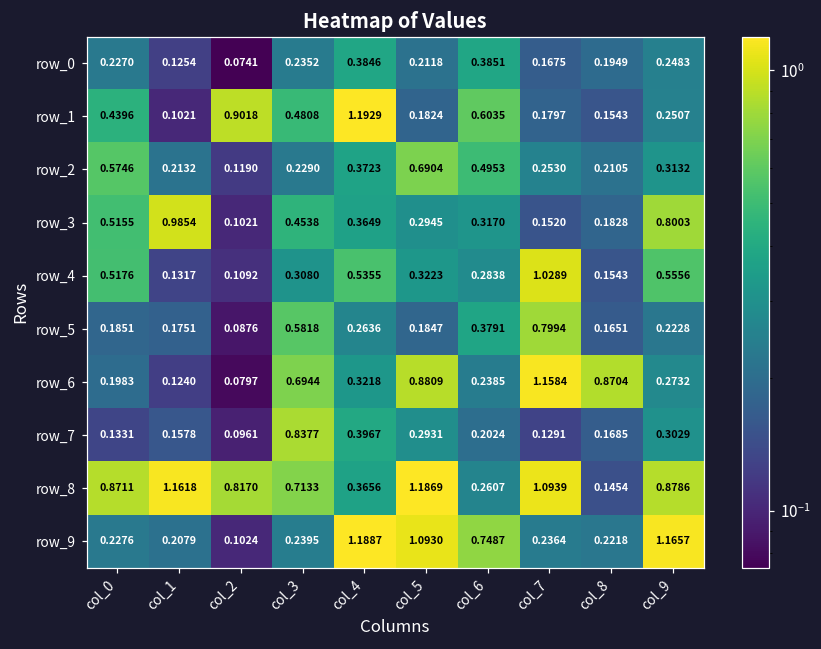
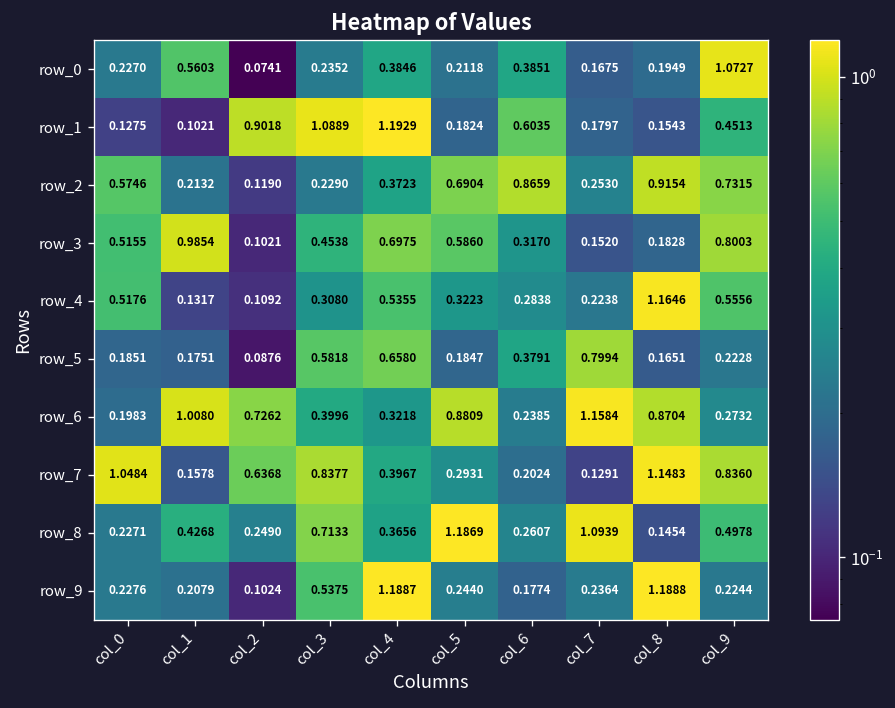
row_0, col_1: 0.1254 -> 0.5603
row_0, col_9: 0.2483 -> 1.0727
row_1, col_0: 0.4396 -> 0.1275
row_1, col_3: 0.4808 -> 1.0889
row_1, col_9: 0.2507 -> 0.4513
row_2, col_6: 0.4953 -> 0.8659
row_2, col_8: 0.2105 -> 0.9154
row_2, col_9: 0.3132 -> 0.7315
row_3, col_4: 0.3649 -> 0.6975
row_3, col_5: 0.2945 -> 0.5860
row_4, col_7: 1.0289 -> 0.2238
row_4, col_8: 0.1543 -> 1.1646
row_5, col_4: 0.2636 -> 0.6580
row_6, col_1: 0.1240 -> 1.0080
row_6, col_2: 0.0797 -> 0.7262
row_6, col_3: 0.6944 -> 0.3996
row_7, col_0: 0.1331 -> 1.0484
row_7, col_2: 0.0961 -> 0.6368
row_7, col_8: 0.1685 -> 1.1483
row_7, col_9: 0.3029 -> 0.8360
row_8, col_0: 0.8711 -> 0.2271
row_8, col_1: 1.1618 -> 0.4268
row_8, col_2: 0.8170 -> 0.2490
row_8, col_9: 0.8786 -> 0.4978
row_9, col_3: 0.2395 -> 0.5375
row_9, col_5: 1.0930 -> 0.2440
row_9, col_6: 0.7487 -> 0.1774
row_9, col_8: 0.2218 -> 1.1888
row_9, col_9: 1.1657 -> 0.2244
